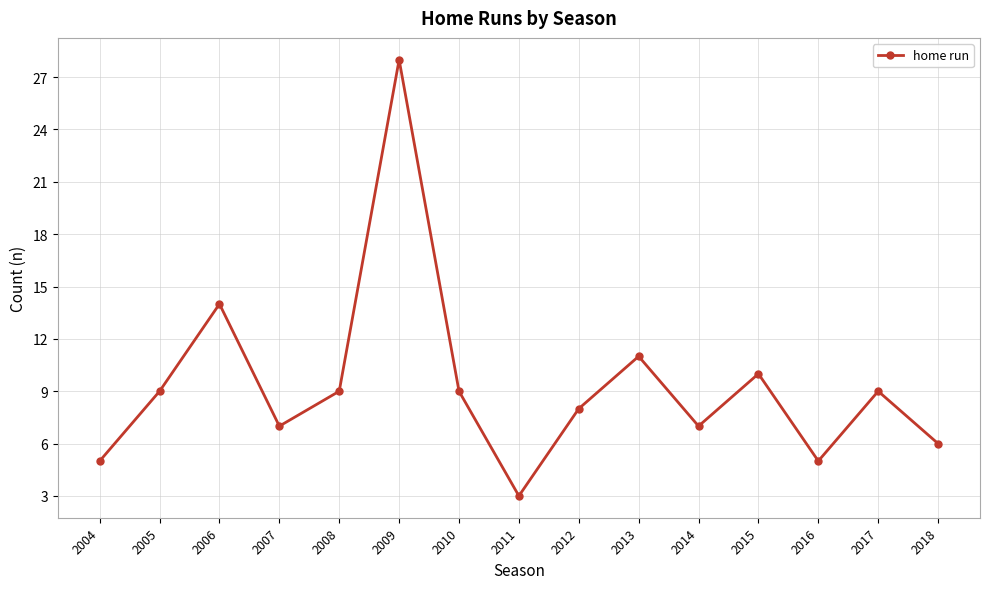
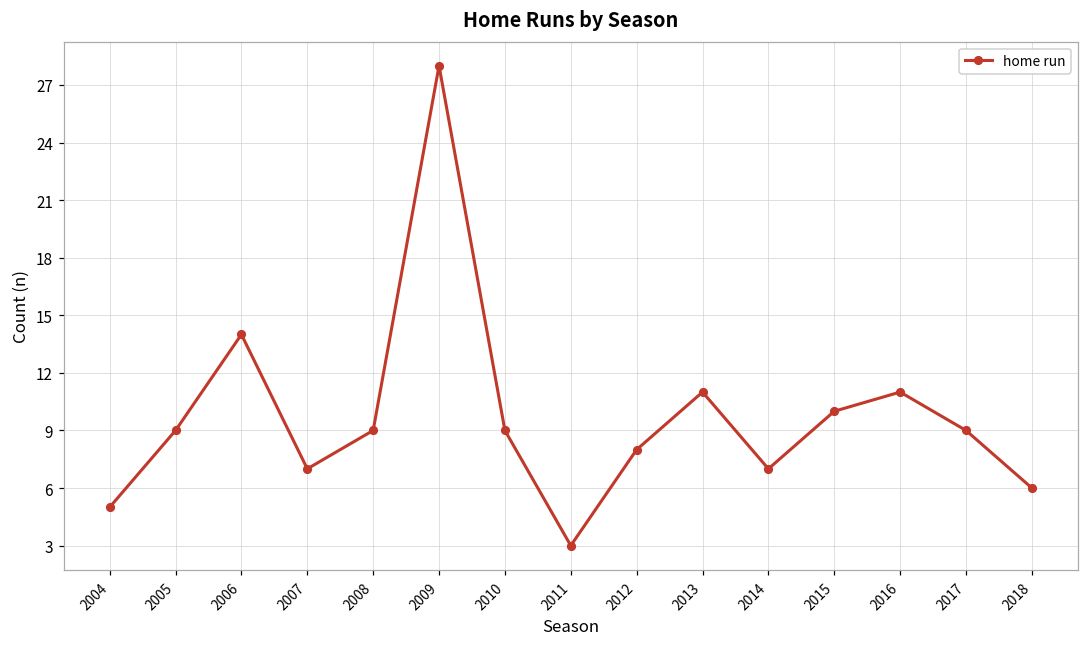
2016: 5 -> 11
